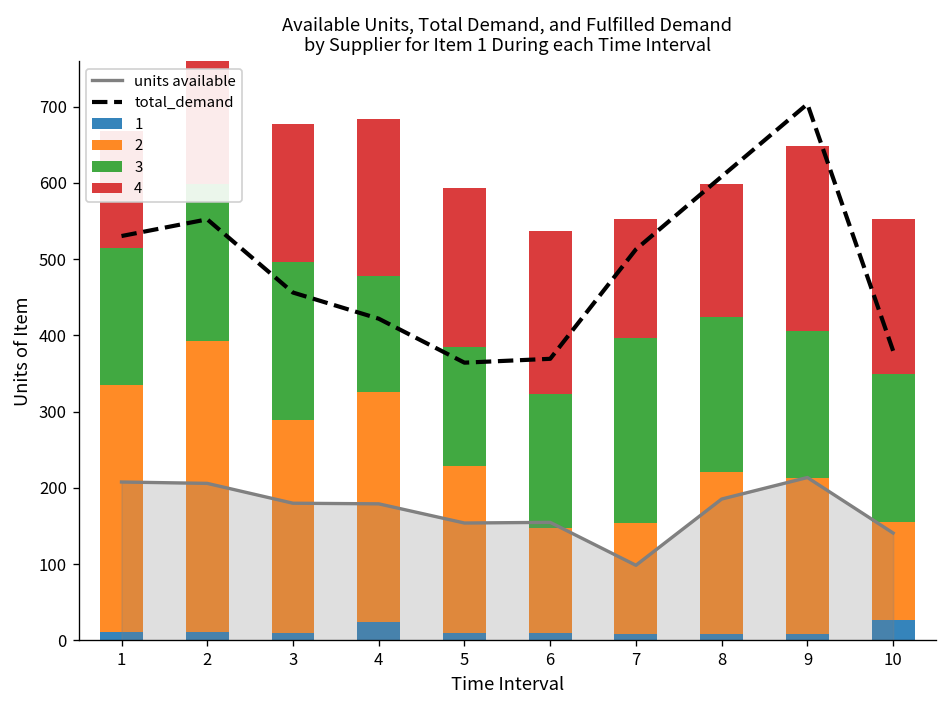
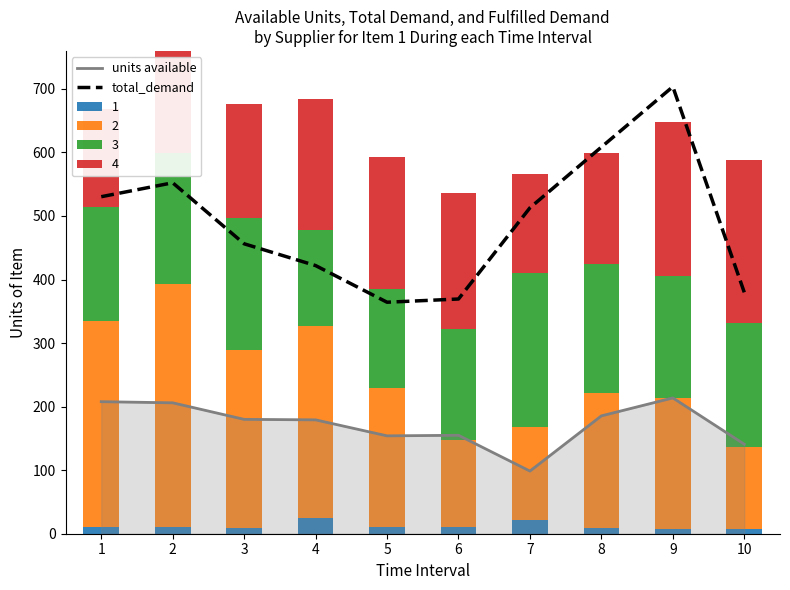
1, 7: 10 -> 20
1, 10: 30 -> 10
4, 10: 200 -> 260
